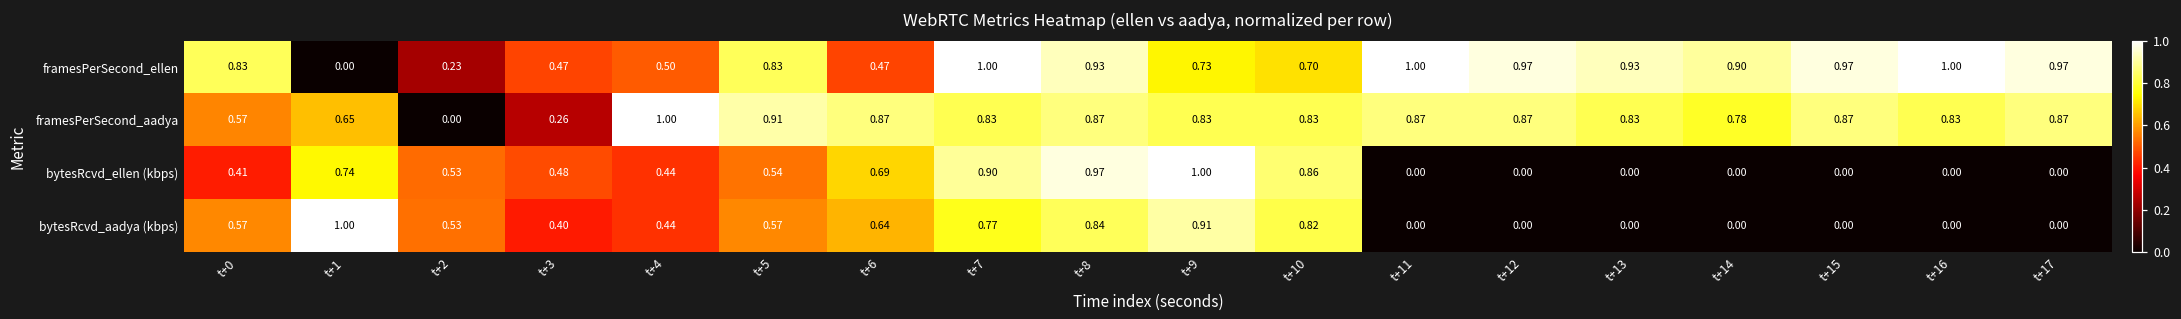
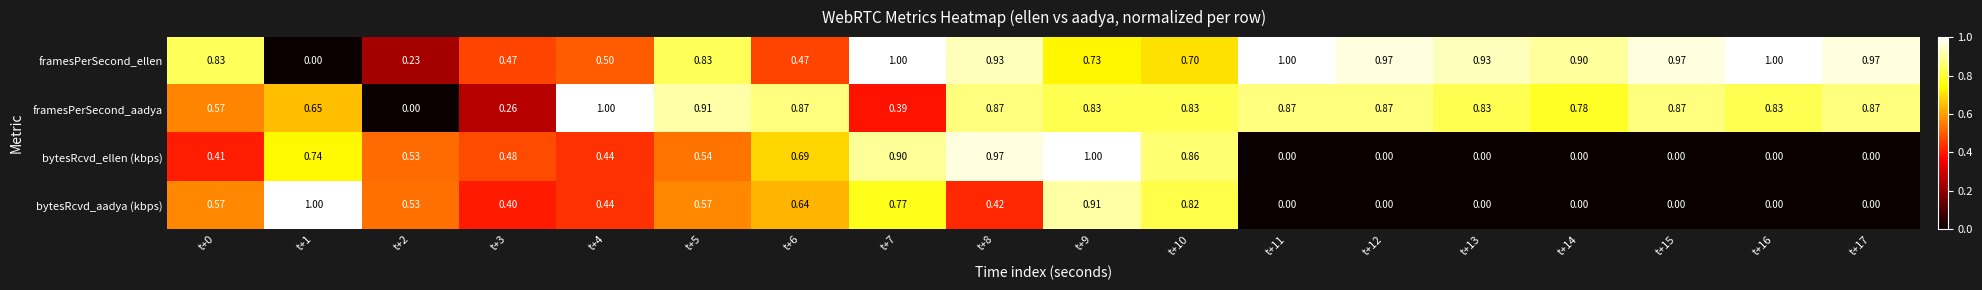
framesPerSecond_aadya, t+7: 0.83 -> 0.39
bytesRcvd_aadya (kbps), t+8: 0.84 -> 0.42
